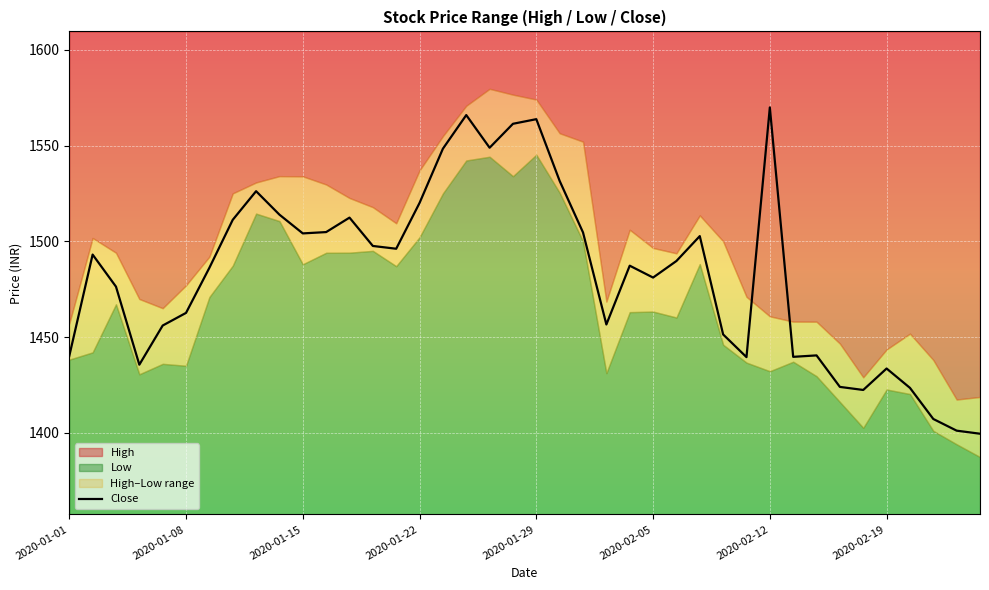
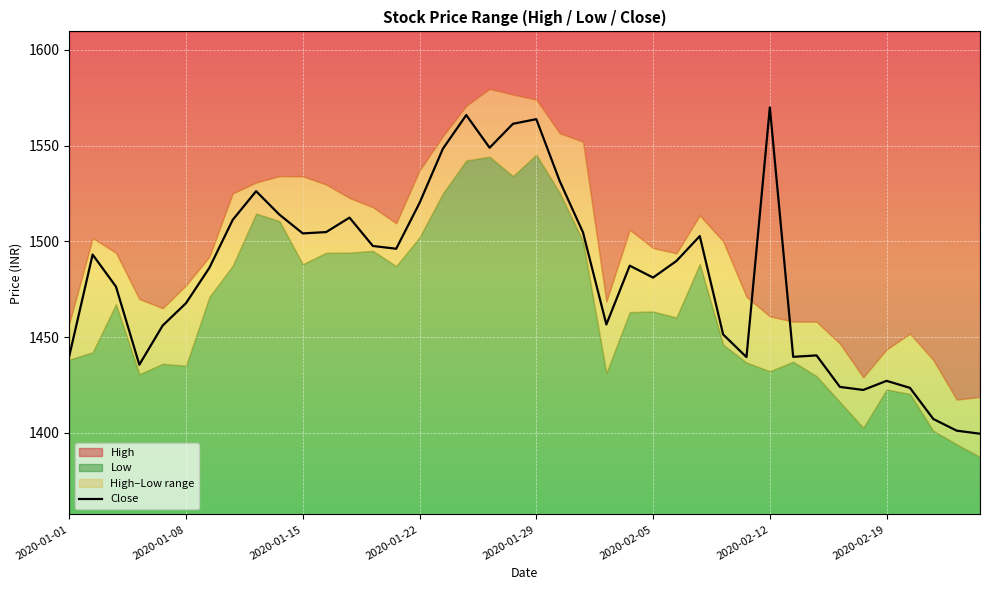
Close, 2020-01-08: 1463 -> 1468
Close, 2020-02-19: 1434 -> 1427
